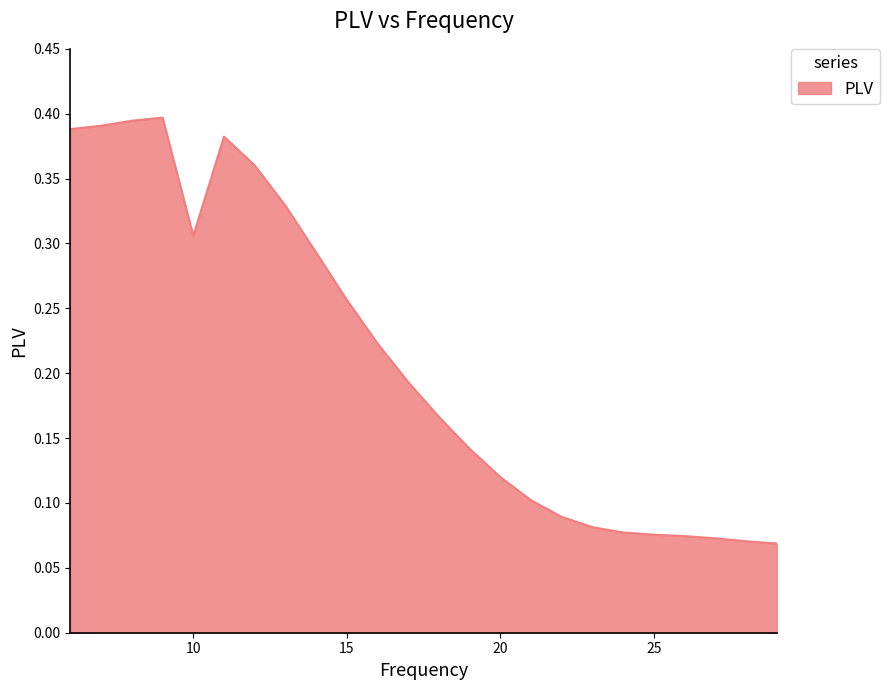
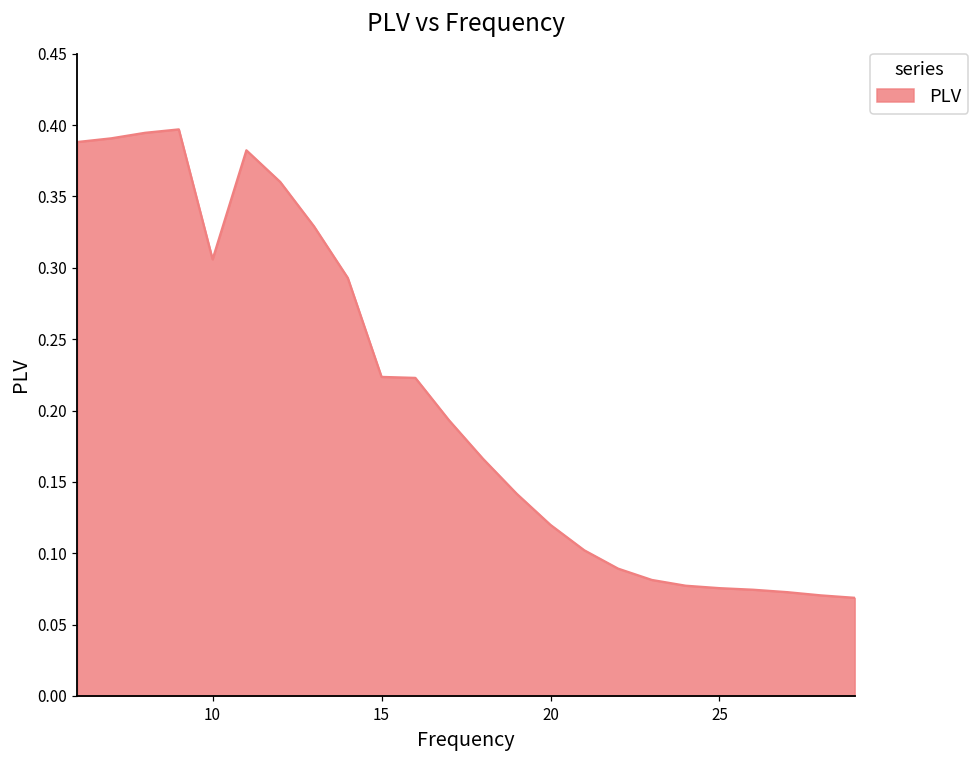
15: 0.256 -> 0.224
